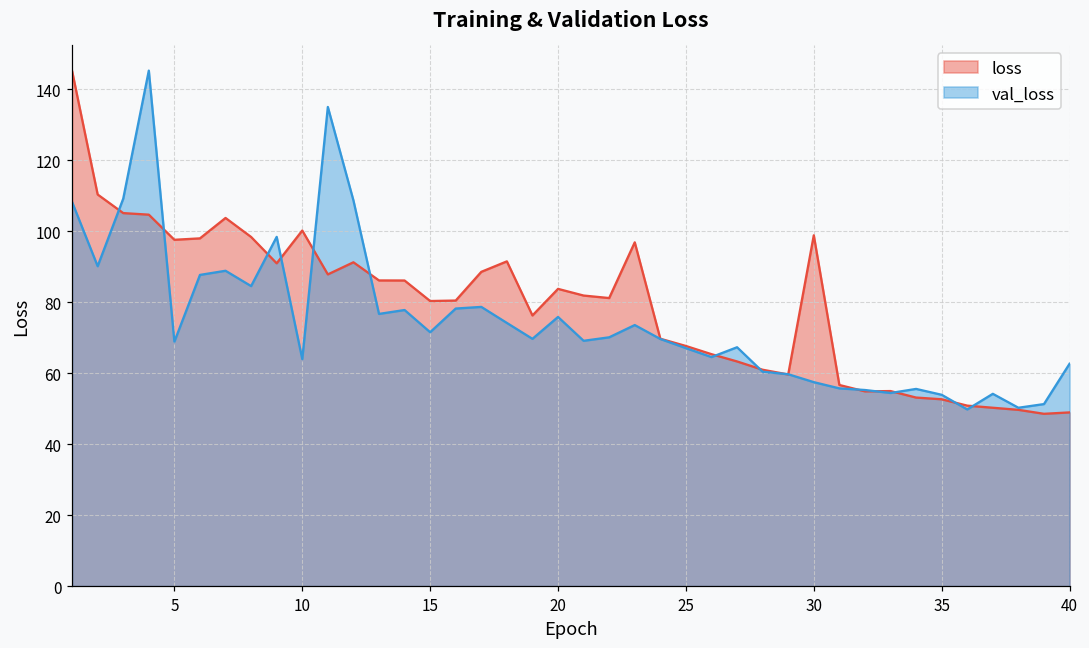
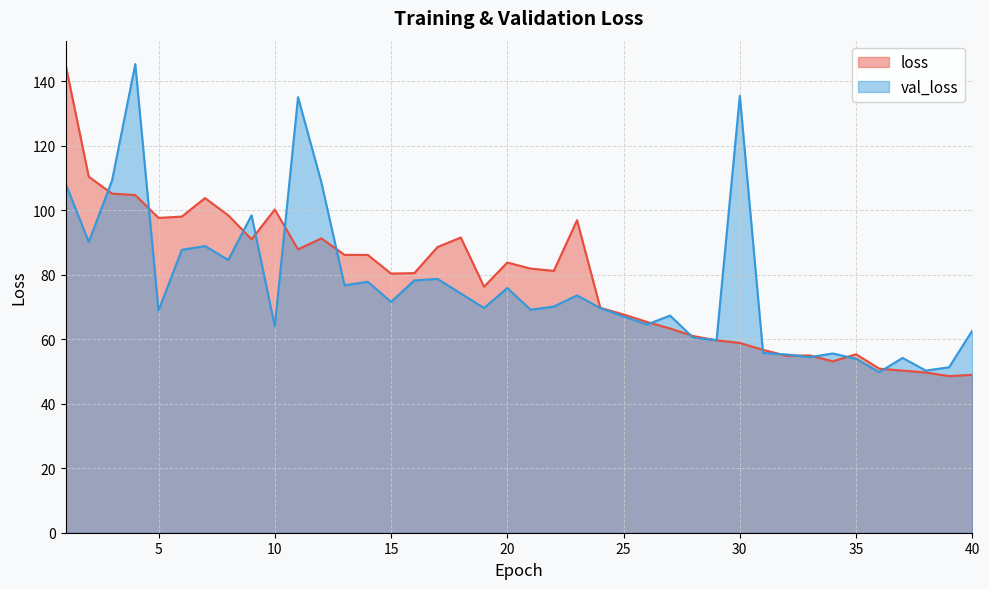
loss, 30: 99 -> 59
val_loss, 30: 57 -> 135
loss, 35: 53 -> 55
